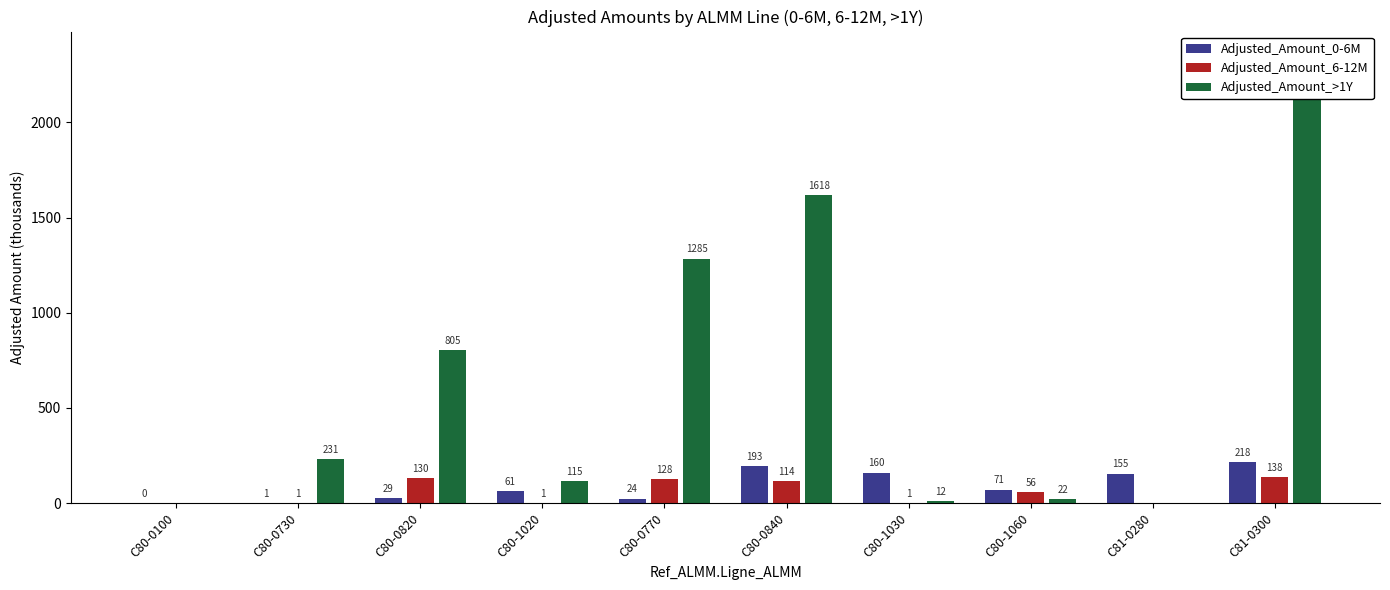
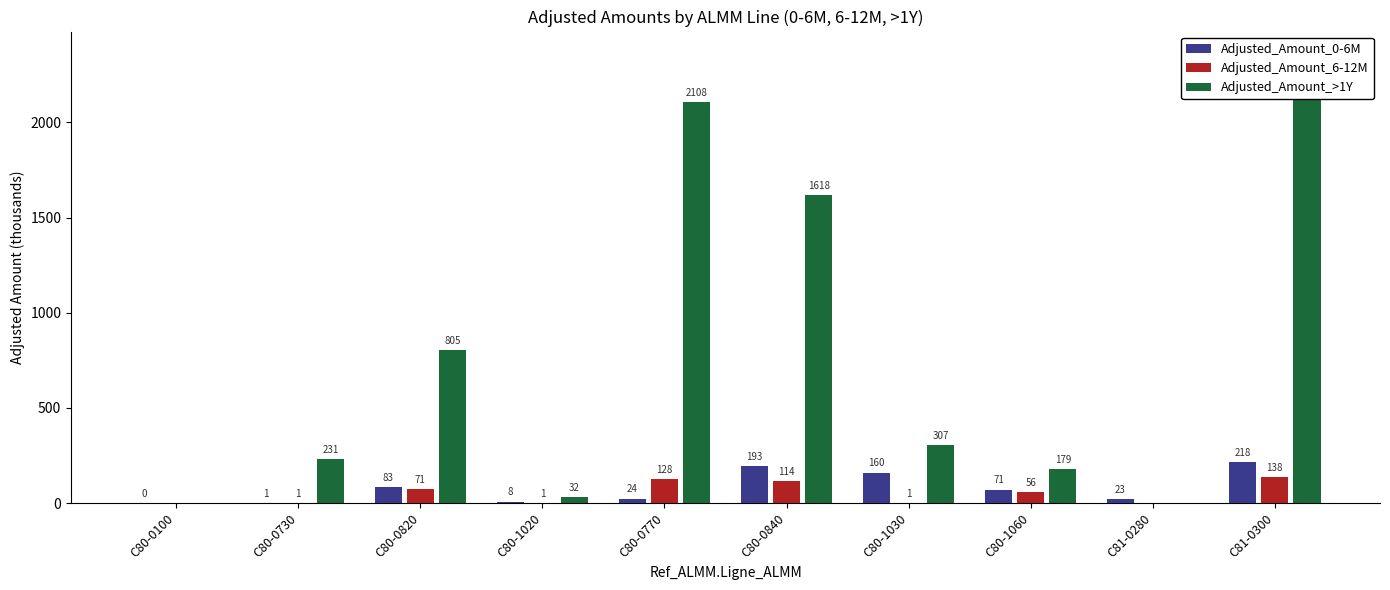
Adjusted_Amount_0-6M, C80-0820: 29 -> 83
Adjusted_Amount_6-12M, C80-0820: 130 -> 71
Adjusted_Amount_0-6M, C80-1020: 61 -> 8
Adjusted_Amount_>1Y, C80-1020: 115 -> 32
Adjusted_Amount_>1Y, C80-0770: 1285 -> 2108
Adjusted_Amount_>1Y, C80-1030: 12 -> 307
Adjusted_Amount_>1Y, C80-1060: 22 -> 179
Adjusted_Amount_0-6M, C81-0280: 155 -> 23
